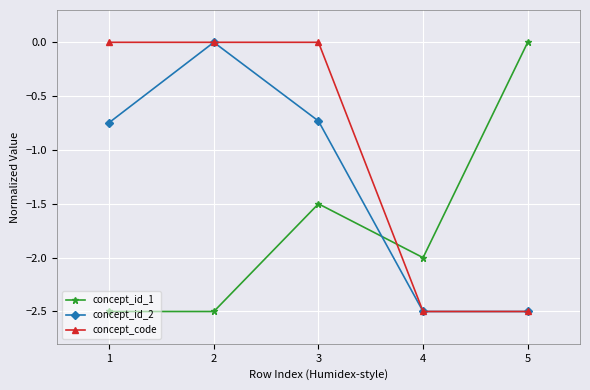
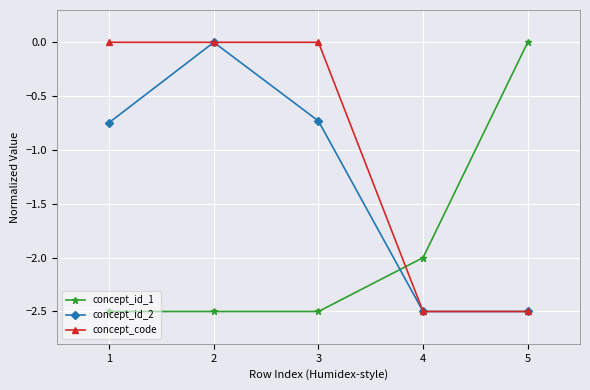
concept_id_1, 3: -1.50 -> -2.50
